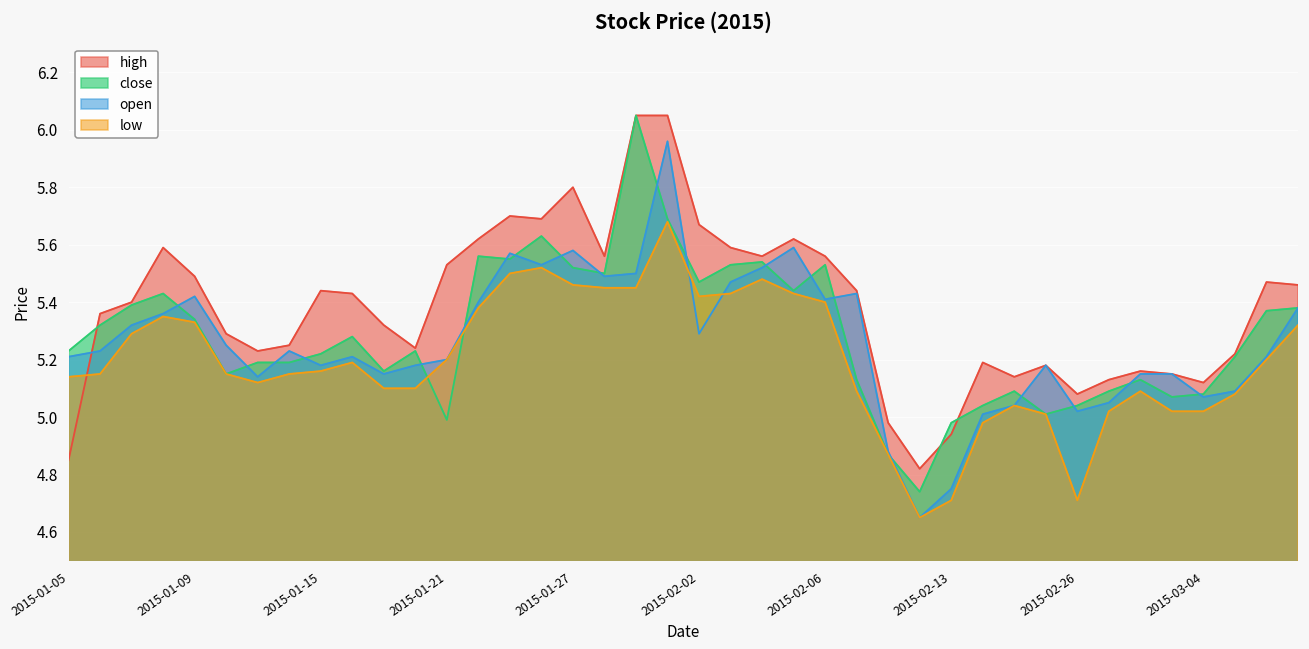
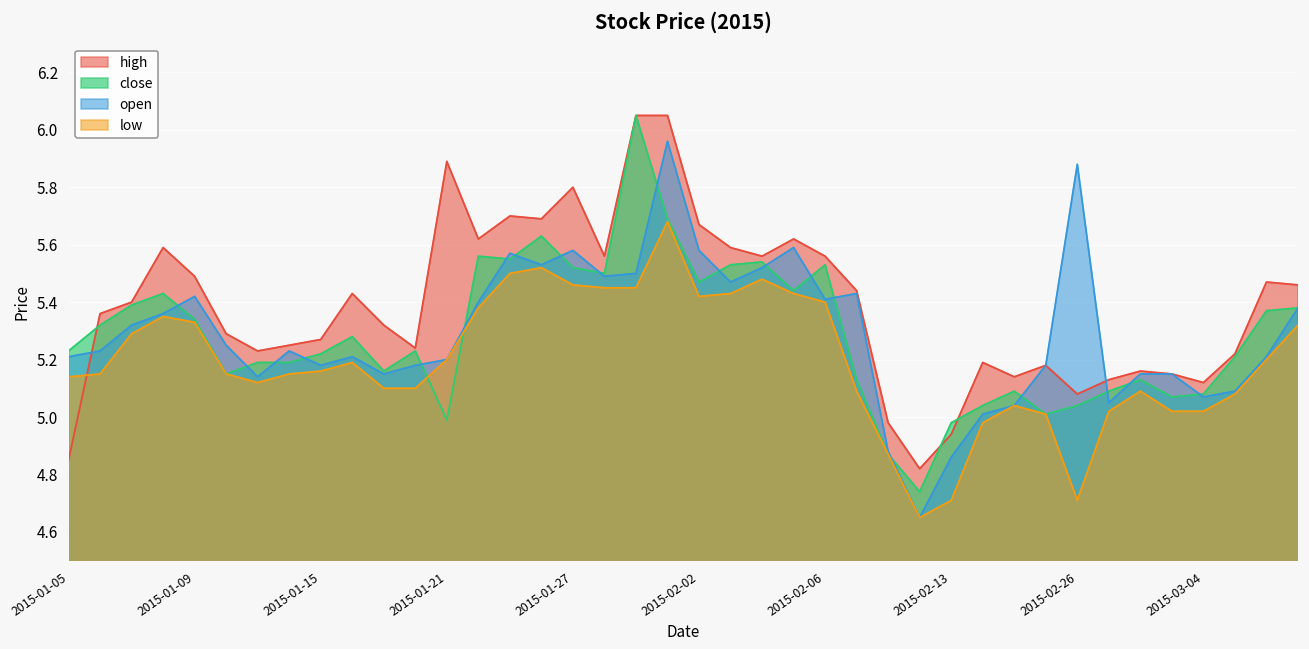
high, 2015-01-15: 5.44 -> 5.27
high, 2015-01-21: 5.53 -> 5.89
open, 2015-02-02: 5.29 -> 5.58
open, 2015-02-13: 4.75 -> 4.86
open, 2015-02-26: 5.02 -> 5.88
